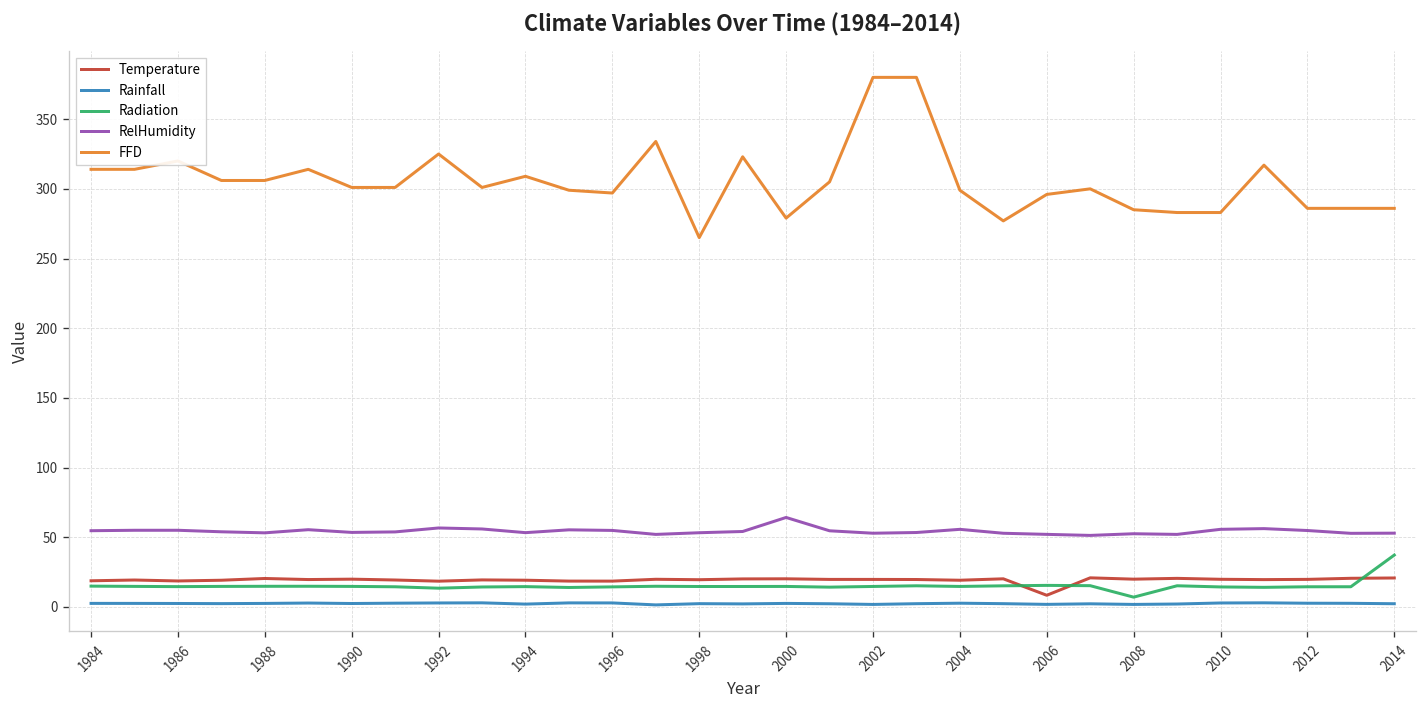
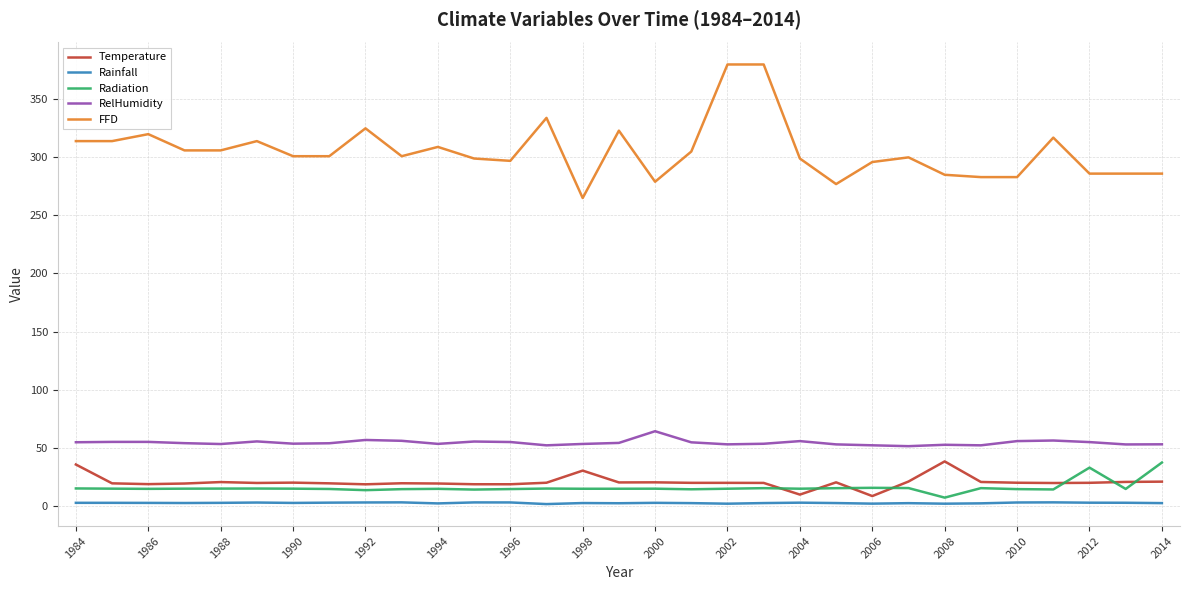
Temperature, 1984: 19 -> 35
Temperature, 1998: 19 -> 30
Temperature, 2004: 19 -> 10
Temperature, 2008: 20 -> 38
Radiation, 2012: 14 -> 33
